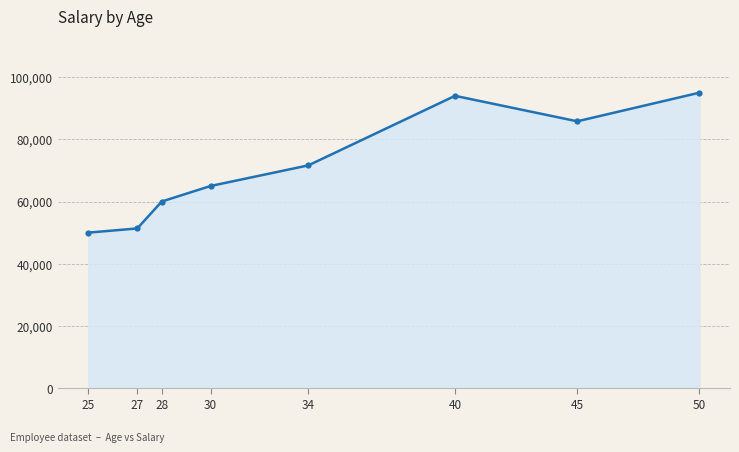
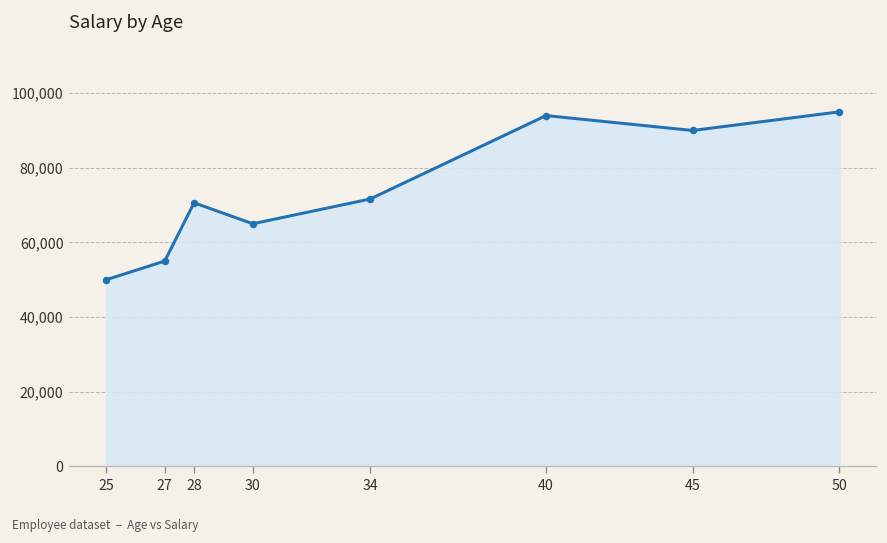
27: 51,000 -> 55,000
28: 60,000 -> 71,000
45: 86,000 -> 90,000
